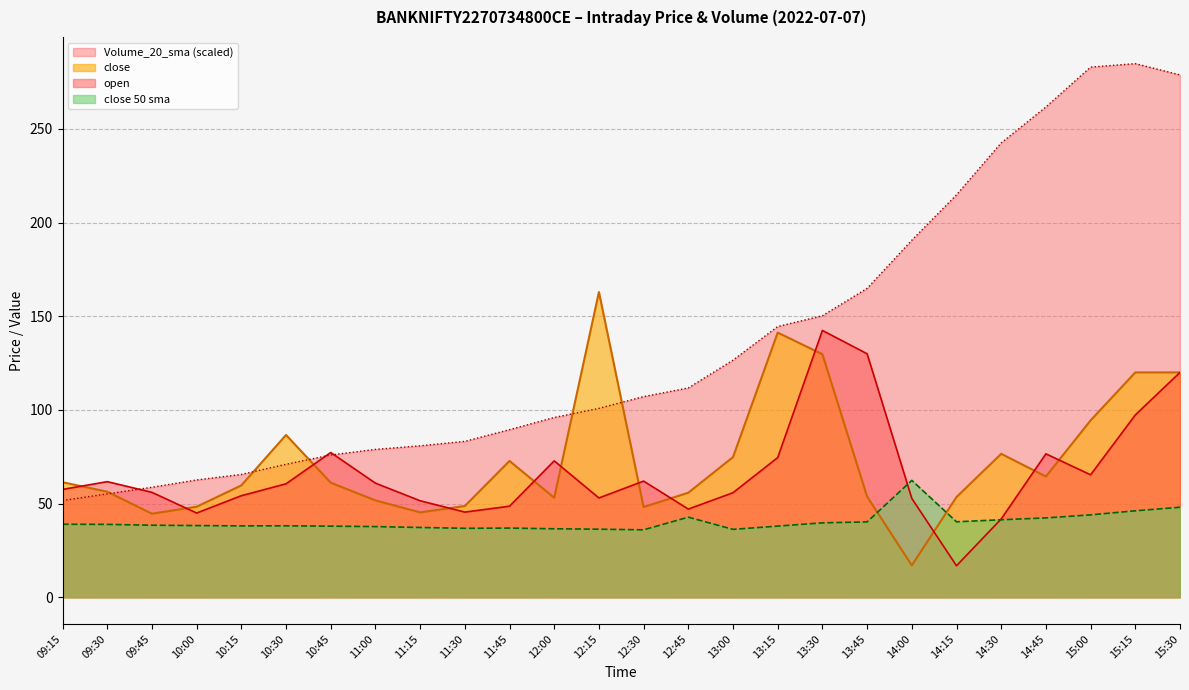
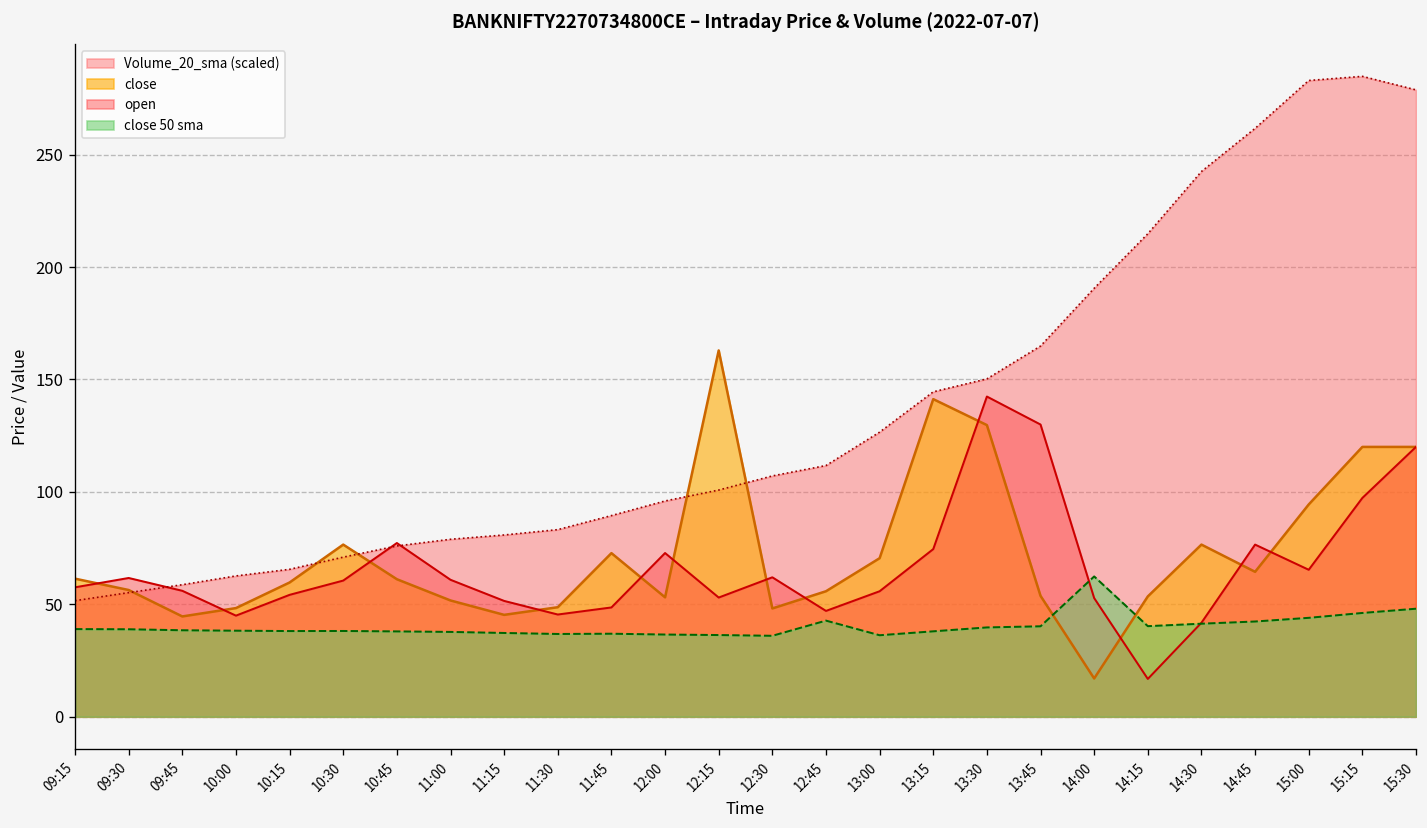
close, 10:30: 87 -> 77
close, 13:00: 75 -> 71
